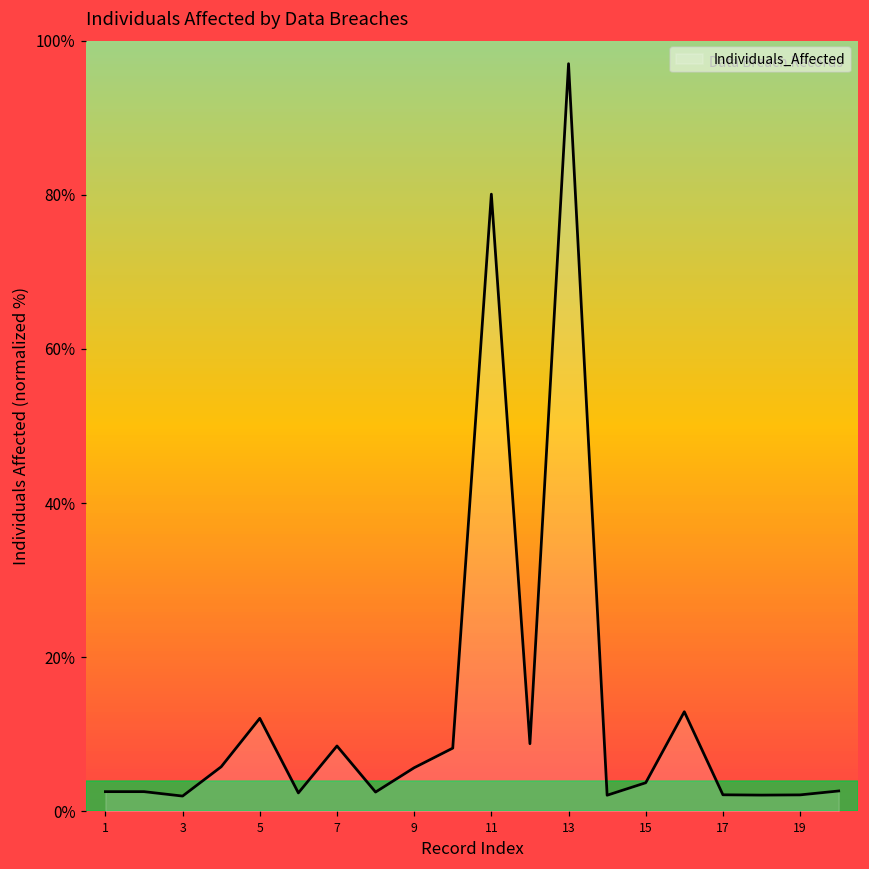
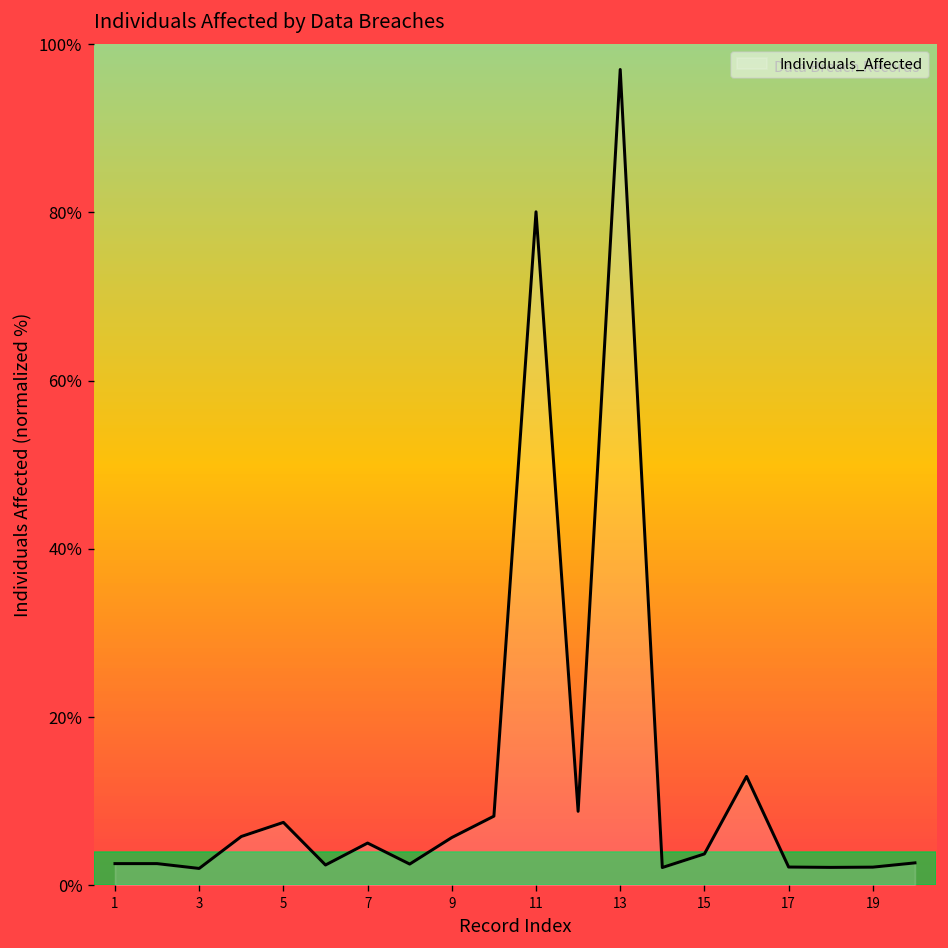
5: 12% -> 7%
7: 8% -> 5%
